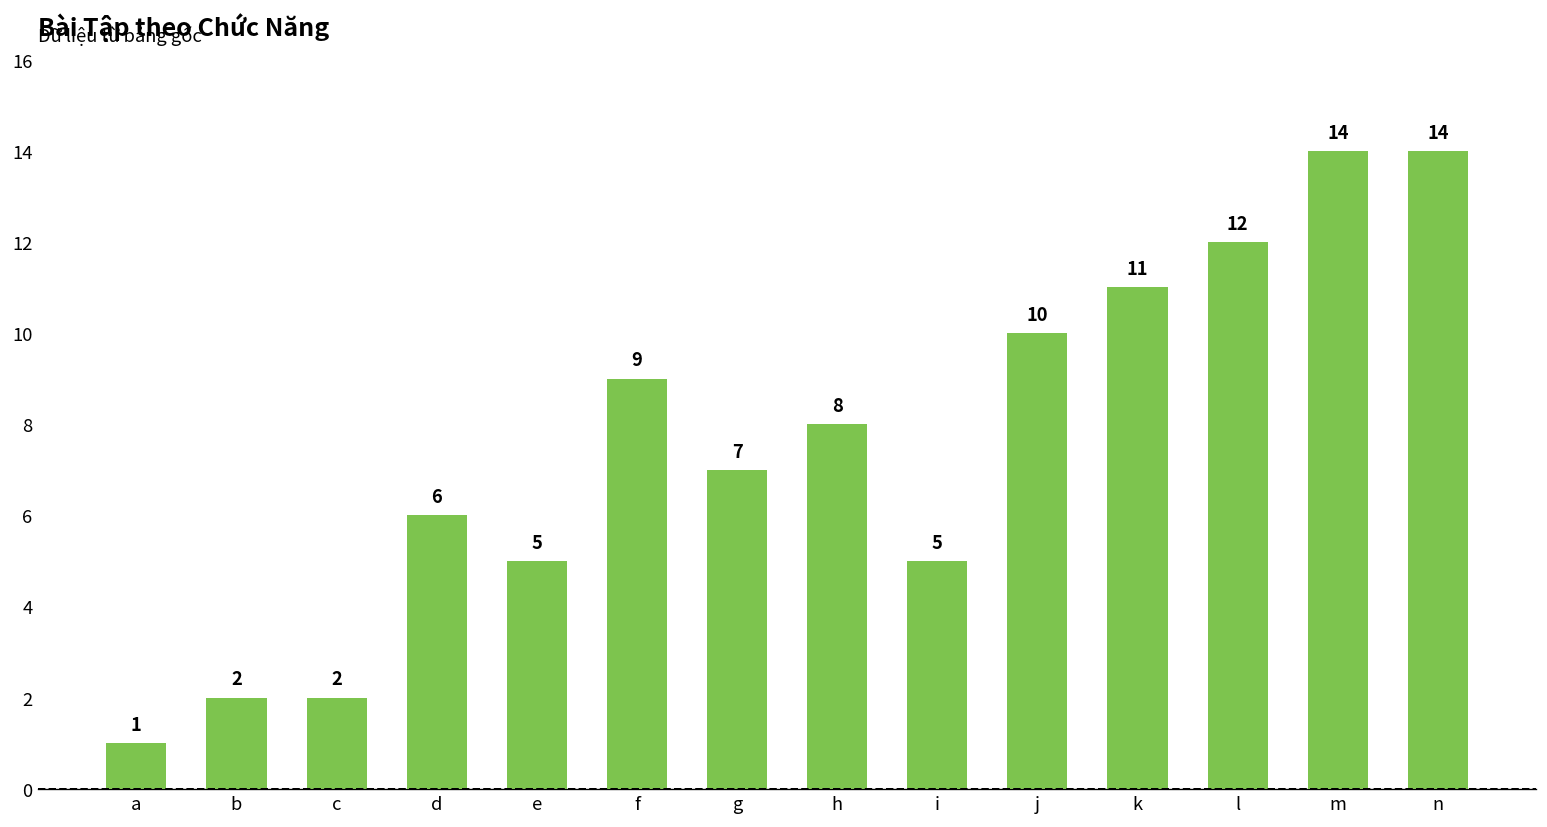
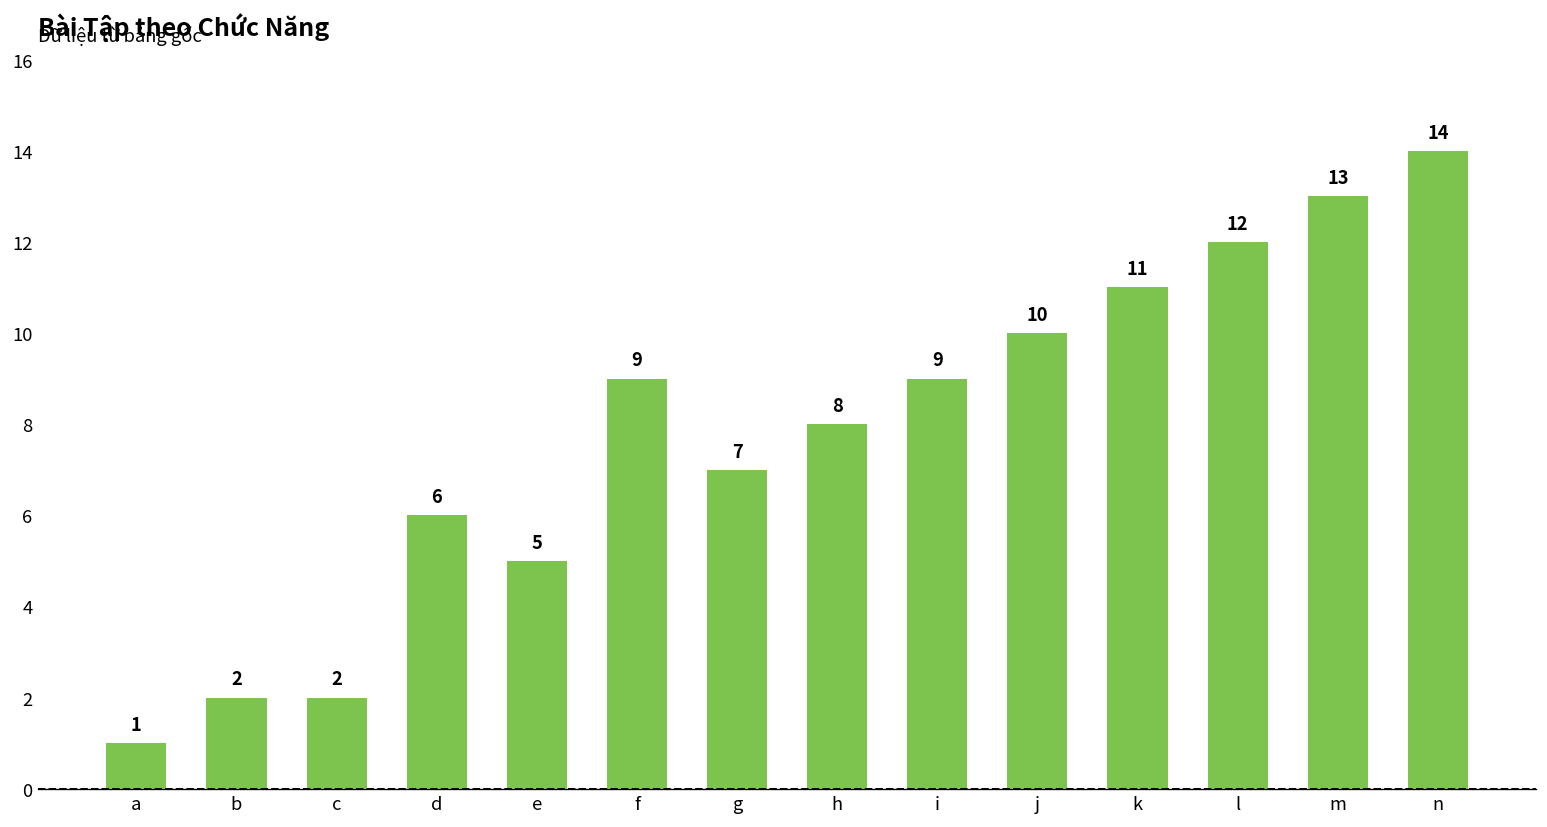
i: 5 -> 9
m: 14 -> 13
